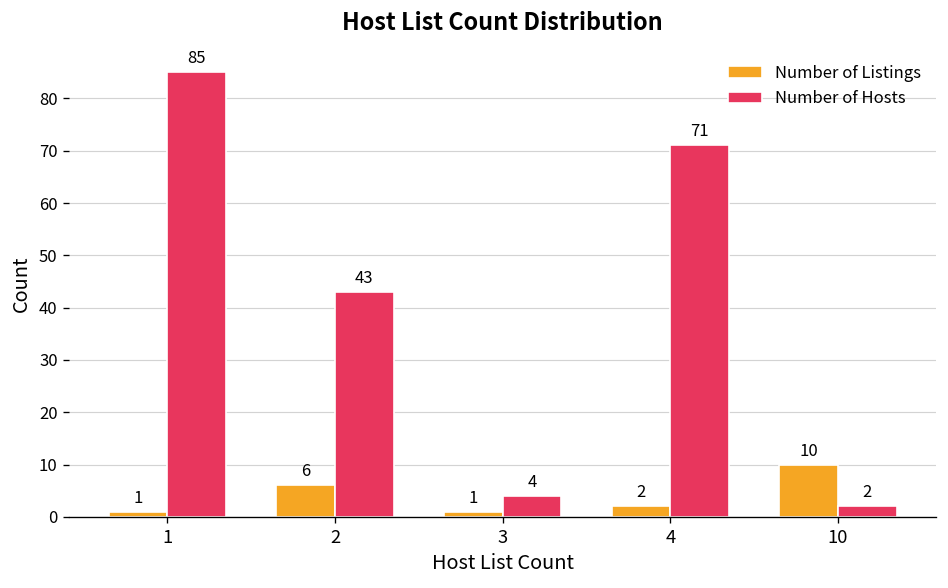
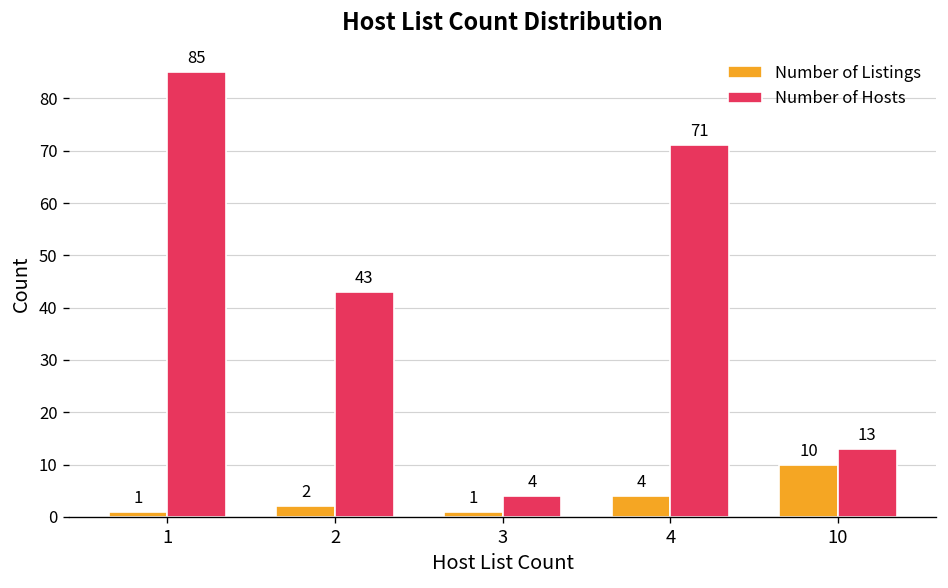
Number of Listings, 2: 6 -> 2
Number of Listings, 4: 2 -> 4
Number of Hosts, 10: 2 -> 13
